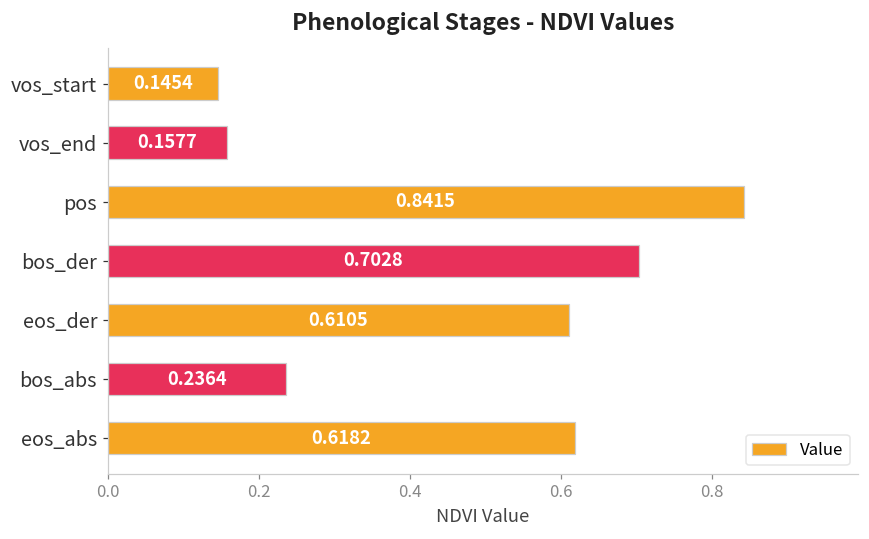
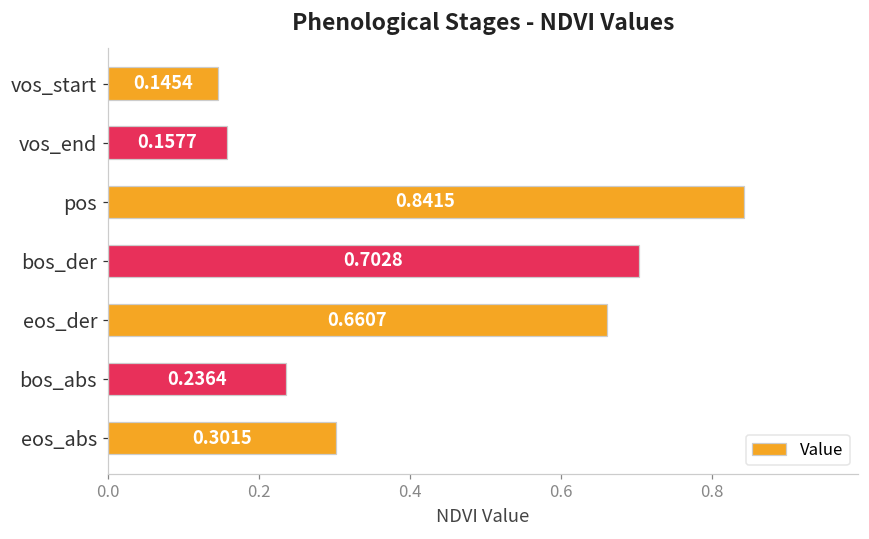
eos_der: 0.6105 -> 0.6607
eos_abs: 0.6182 -> 0.3015
